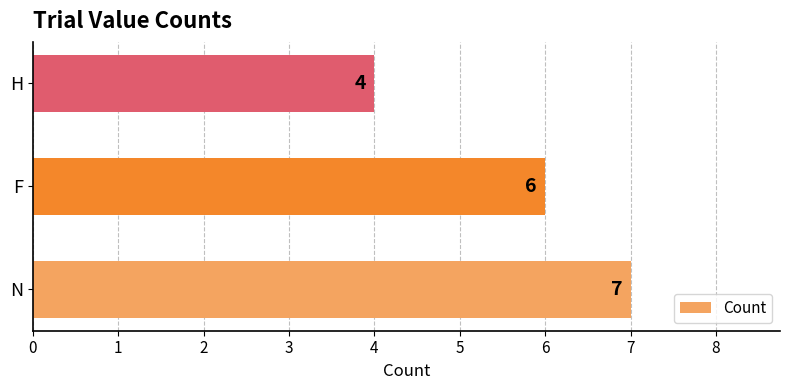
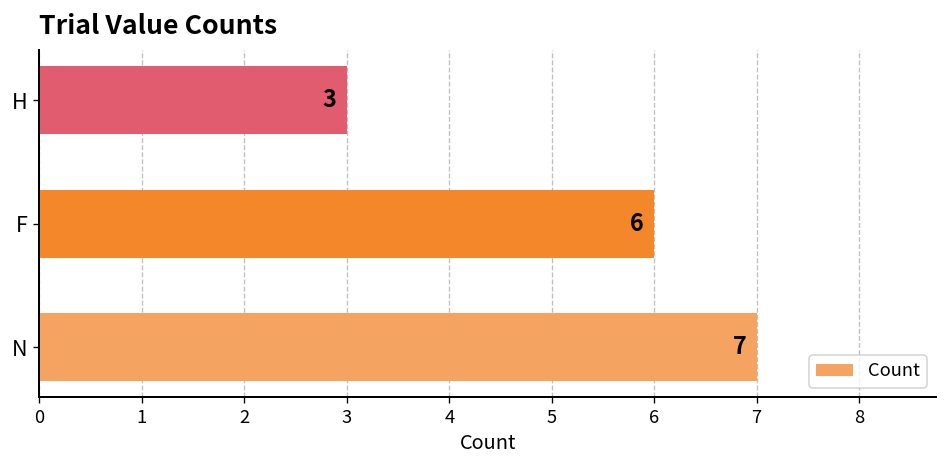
H: 4 -> 3
